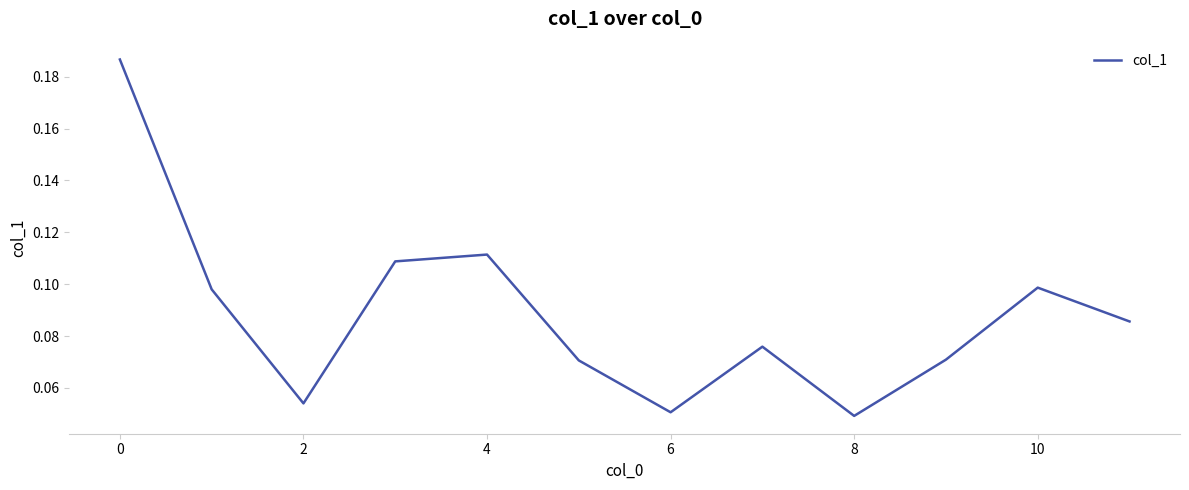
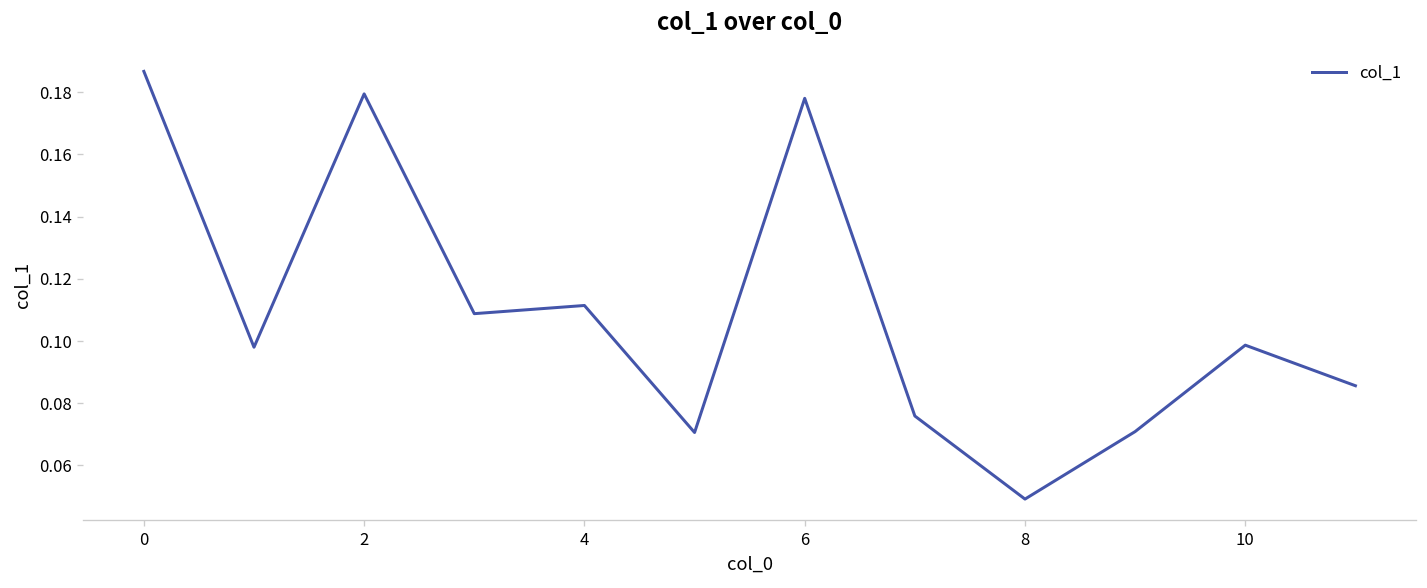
2: 0.054 -> 0.179
6: 0.051 -> 0.178
